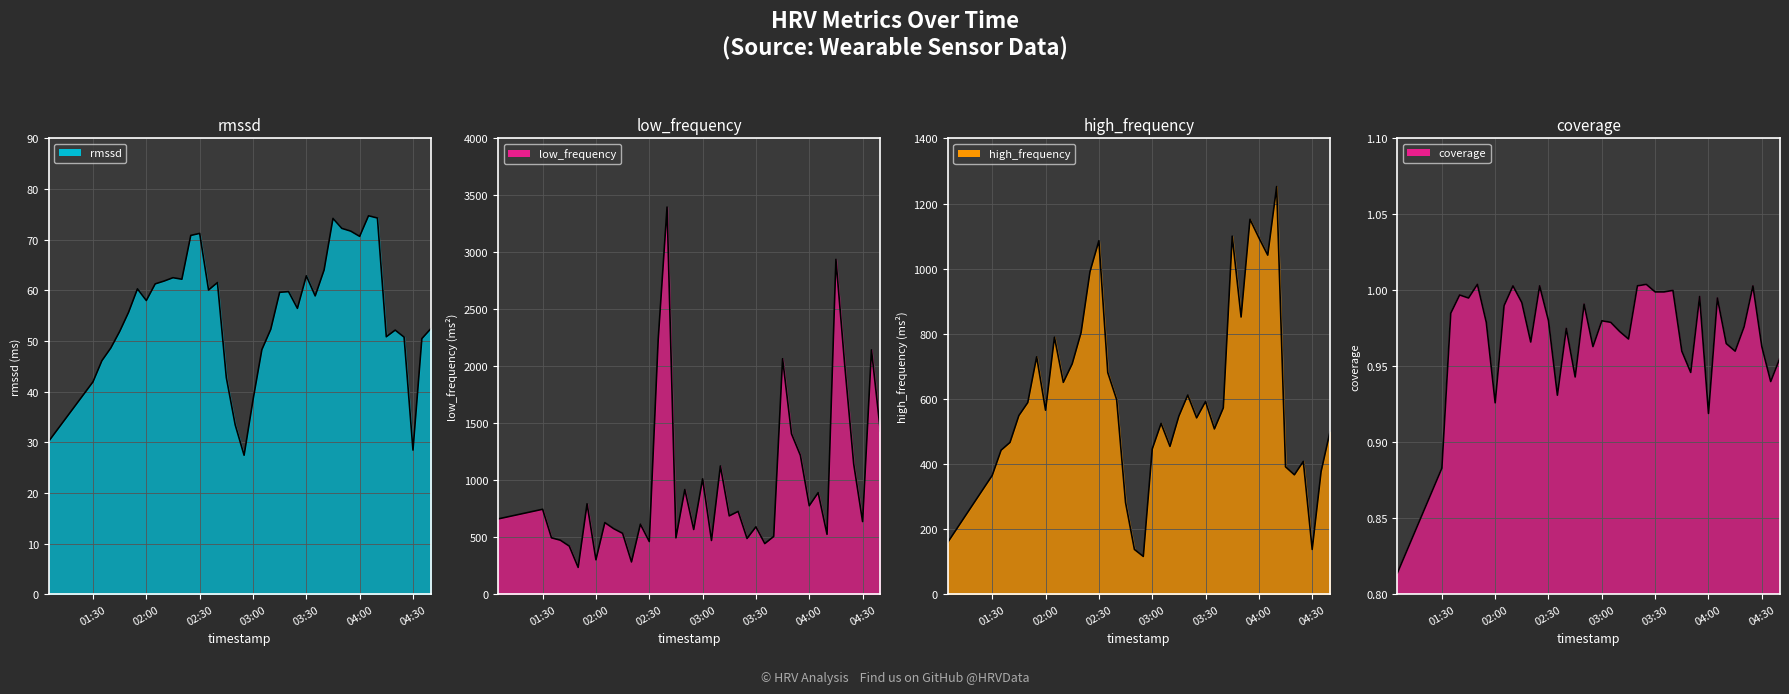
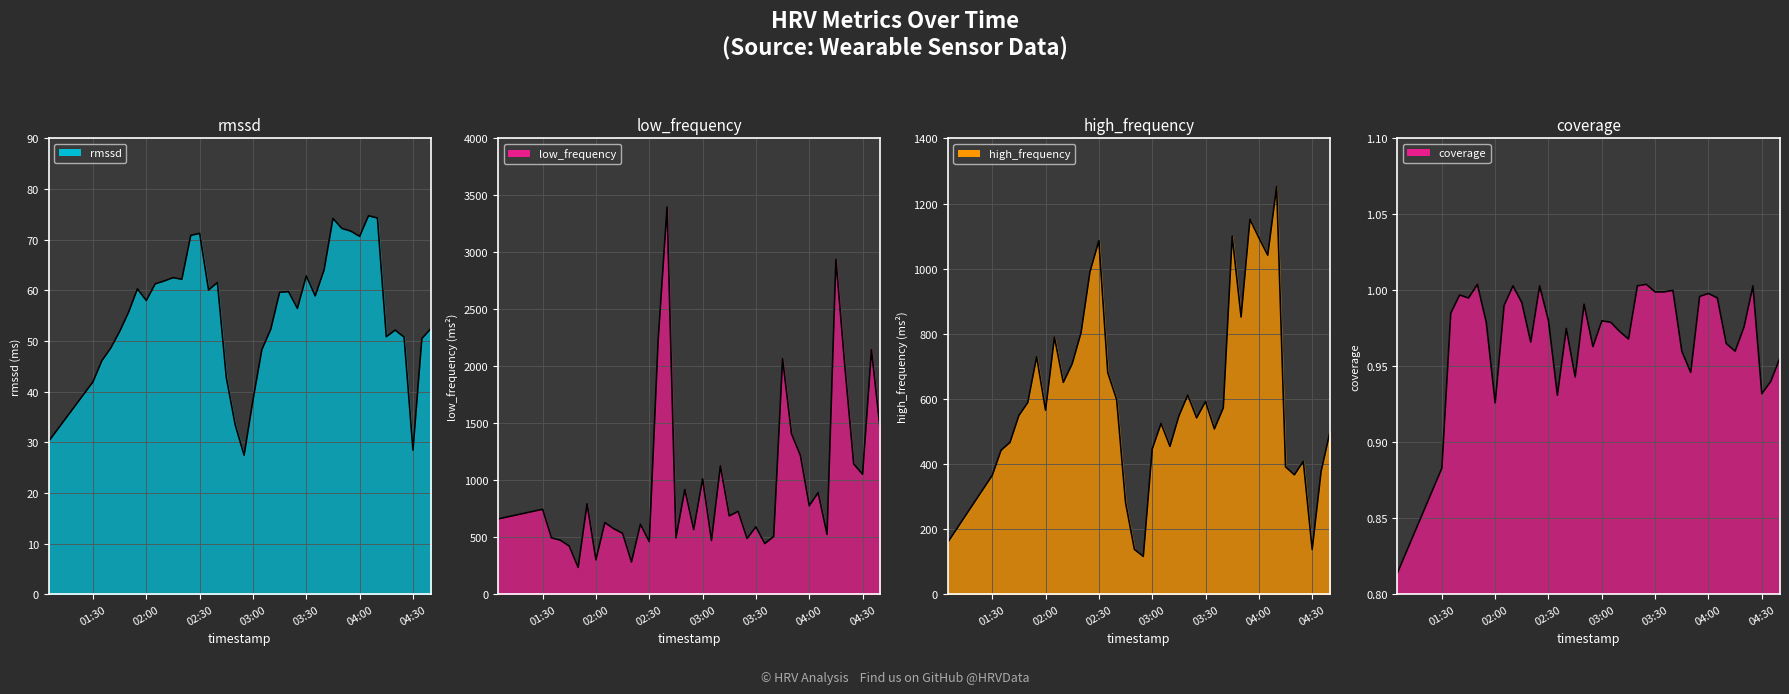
low_frequency, 04:30: 640 -> 1050
coverage, 04:00: 0.919 -> 0.998
coverage, 04:30: 0.963 -> 0.932
